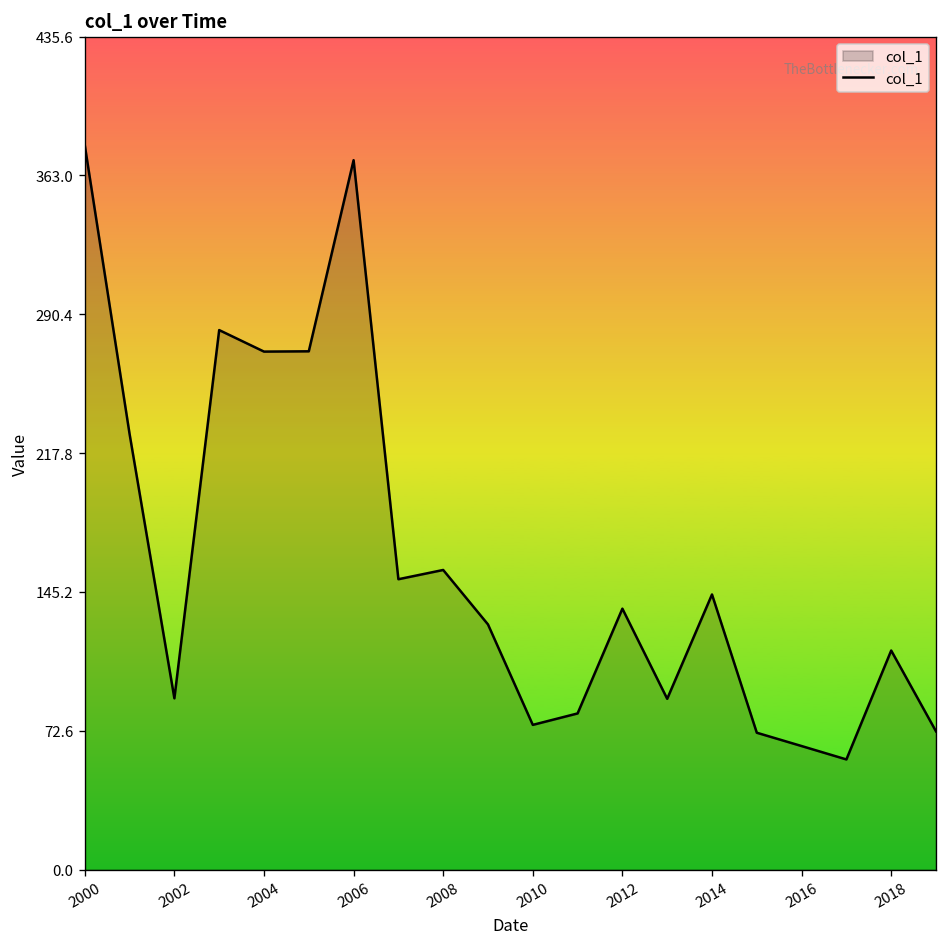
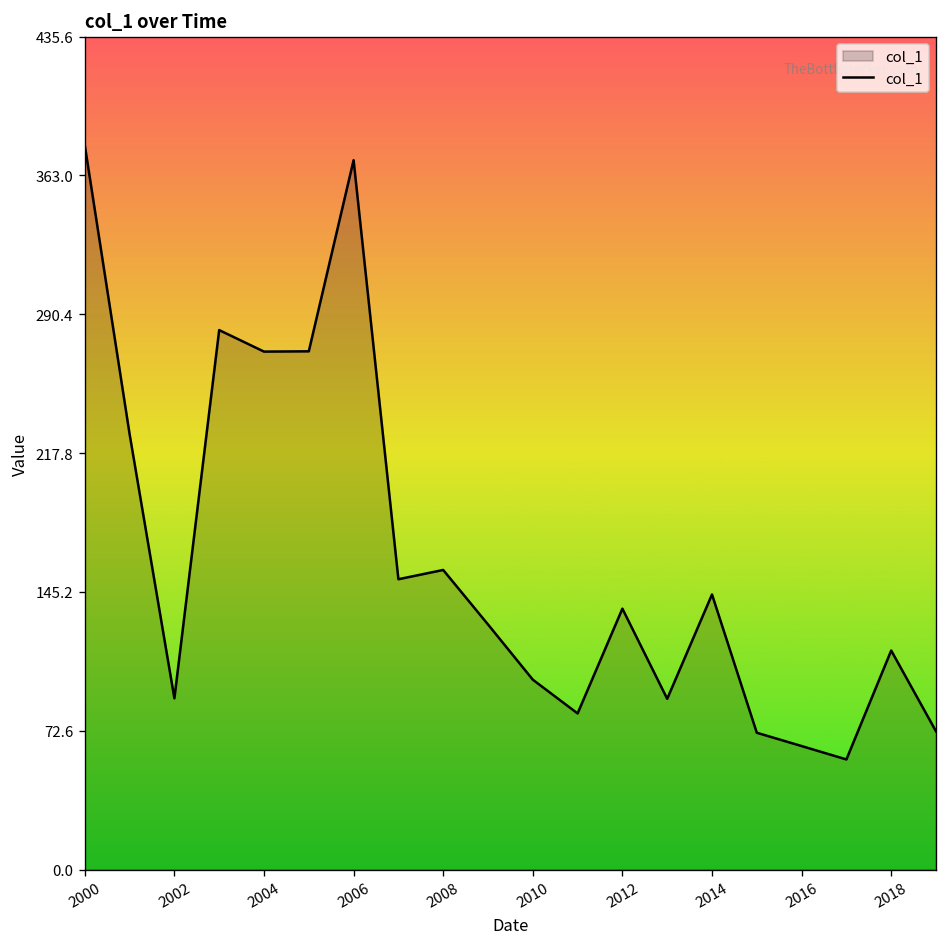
2010: 76 -> 99
